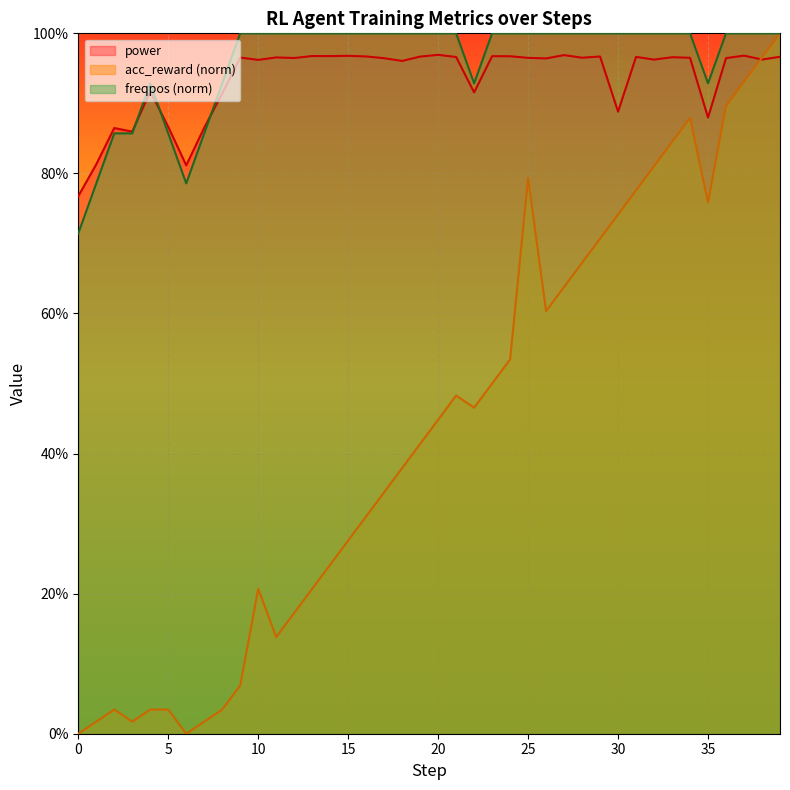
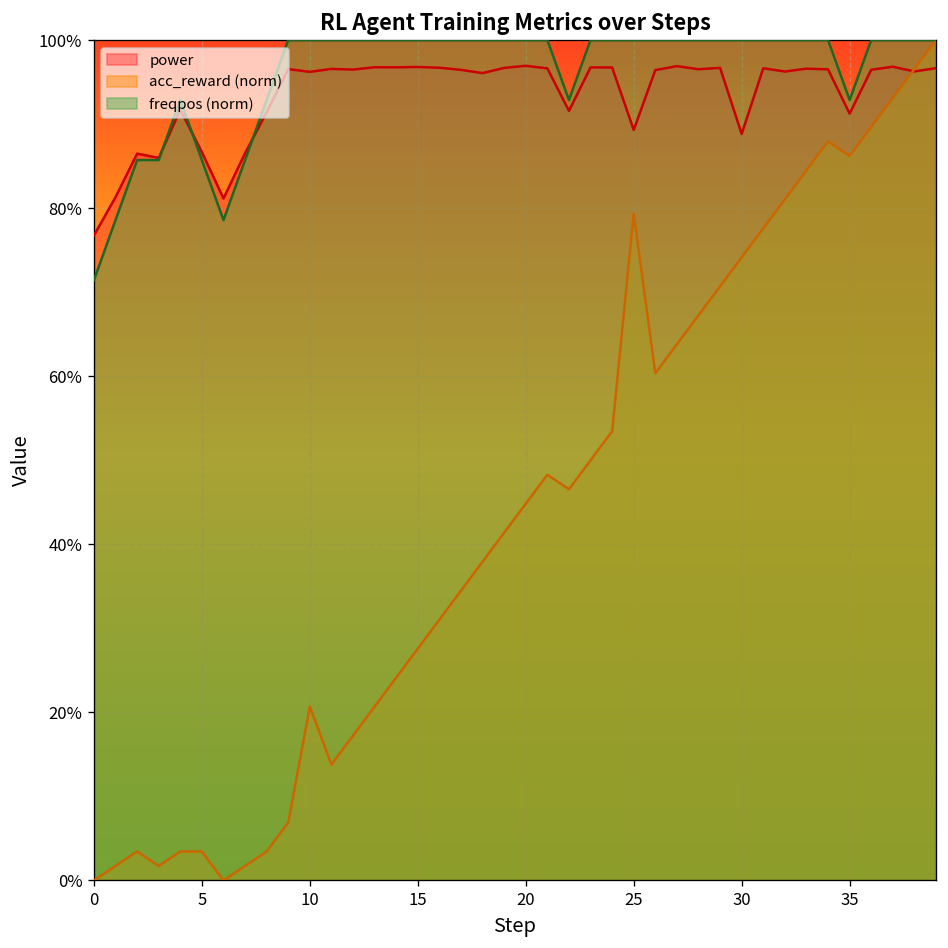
power, 25: 97% -> 89%
power, 35: 88% -> 91%
acc_reward (norm), 35: 76% -> 86%
